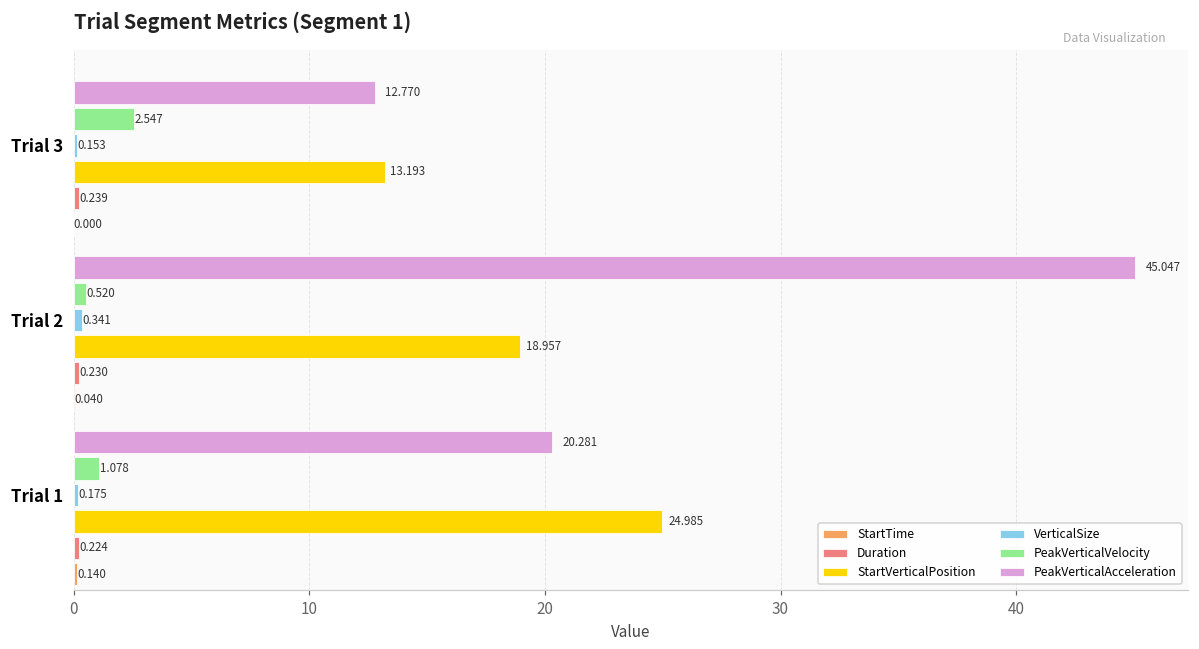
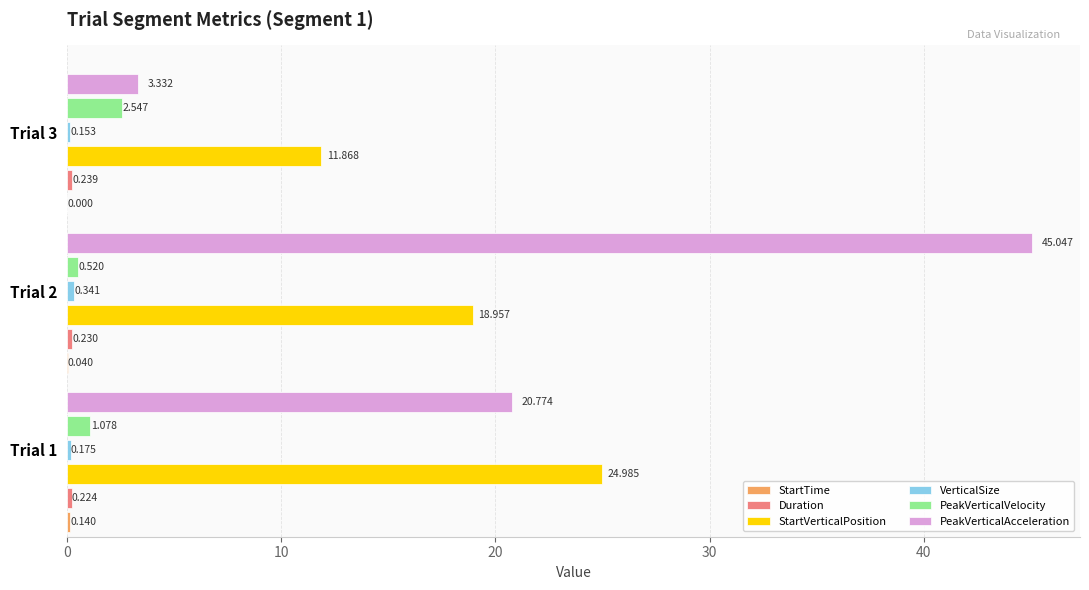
PeakVerticalAcceleration, Trial 3: 12.770 -> 3.332
StartVerticalPosition, Trial 3: 13.193 -> 11.868
PeakVerticalAcceleration, Trial 1: 20.281 -> 20.774
